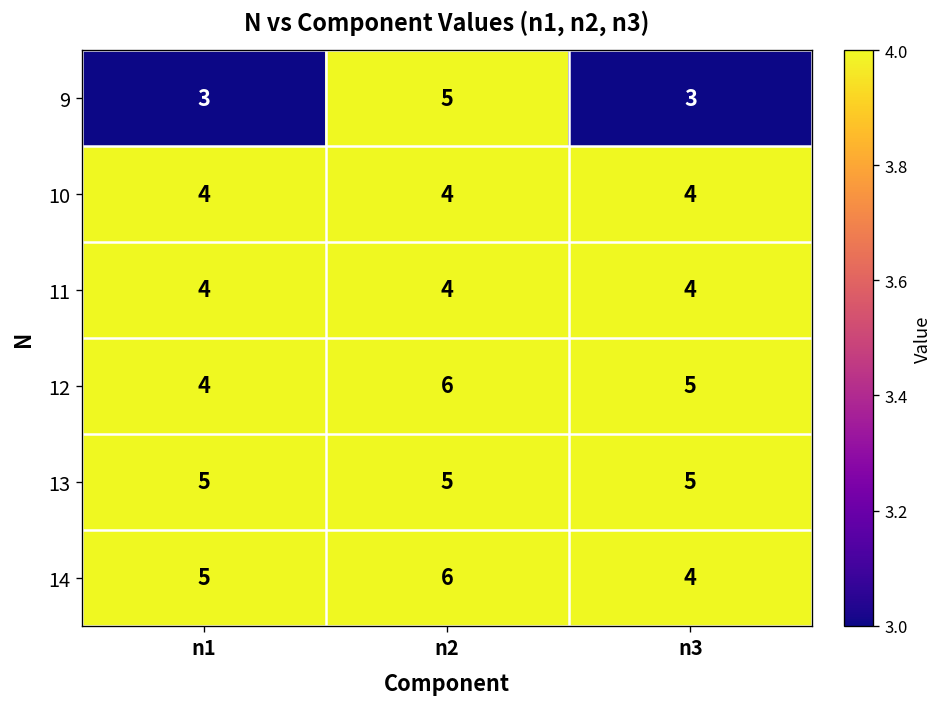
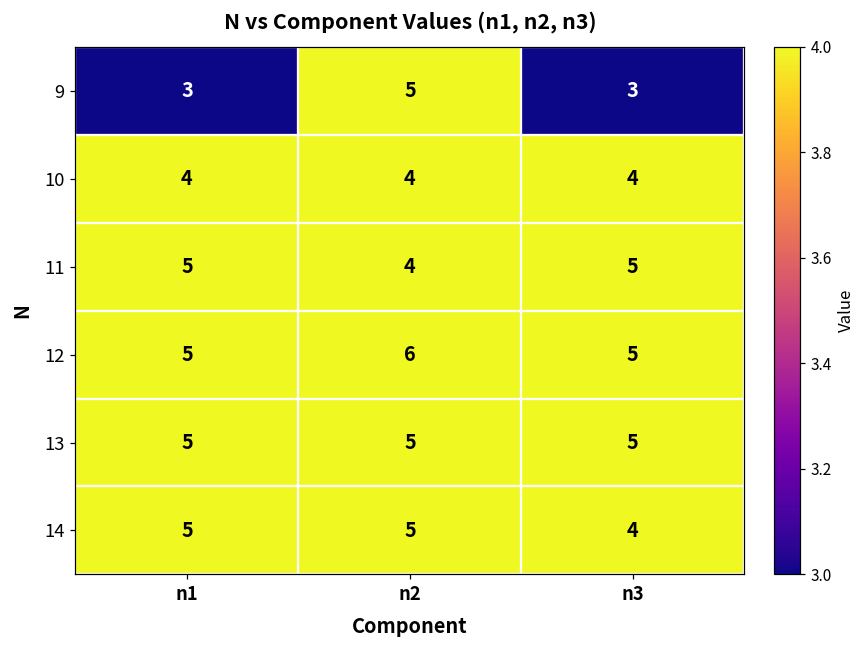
11, n1: 4 -> 5
11, n3: 4 -> 5
12, n1: 4 -> 5
14, n2: 6 -> 5
